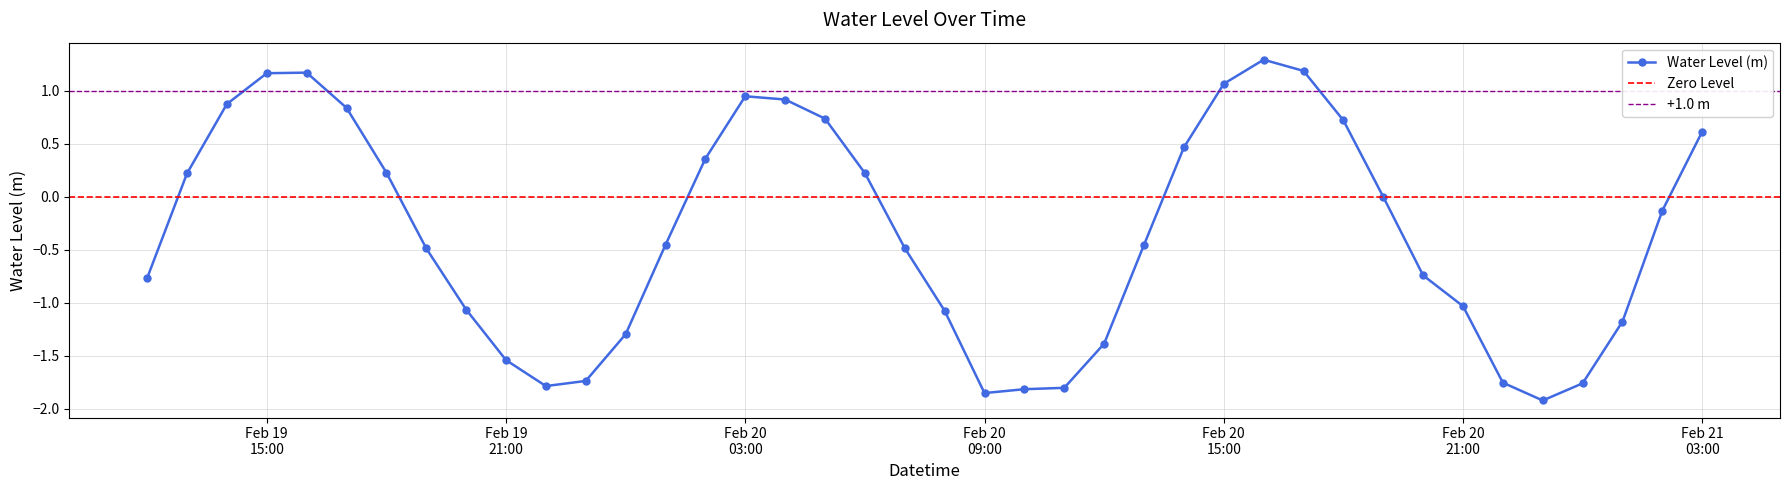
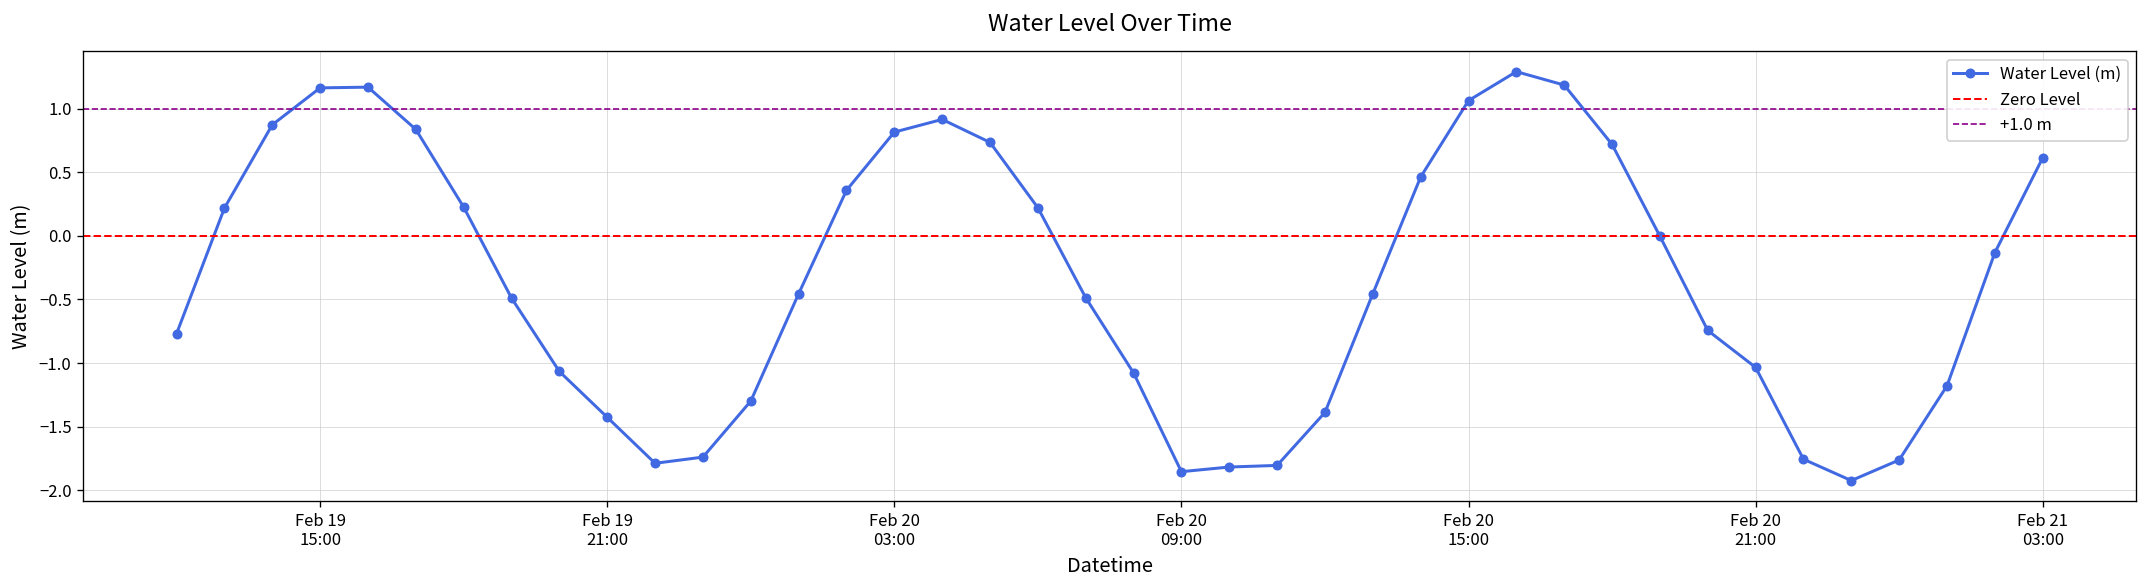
Feb 19 21:00: -1.54 -> -1.43
Feb 20 03:00: 0.95 -> 0.82
